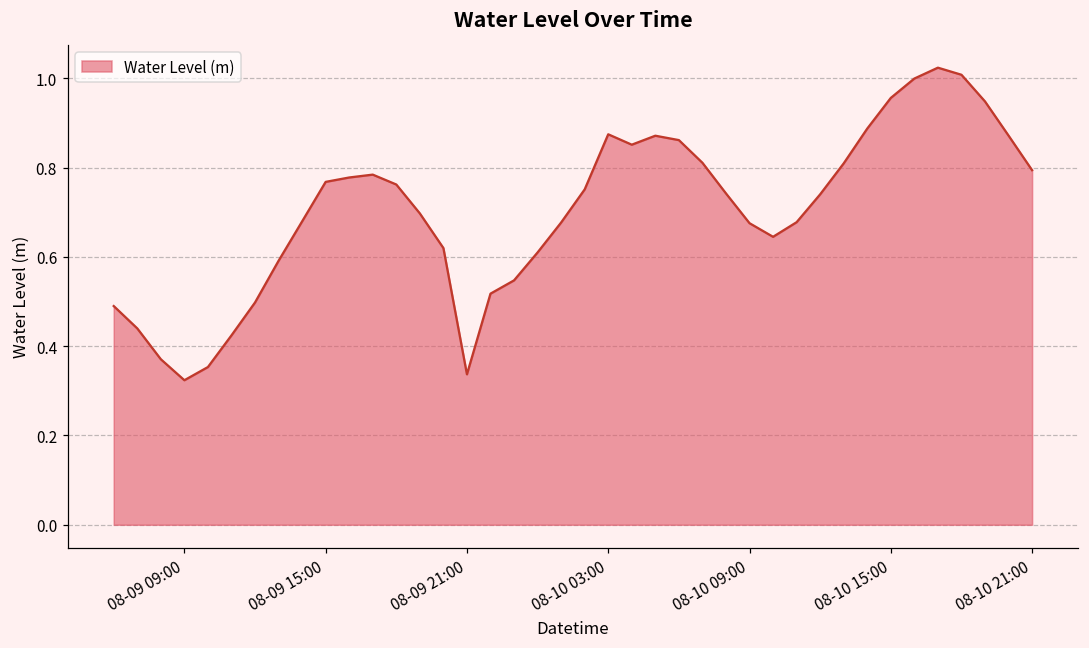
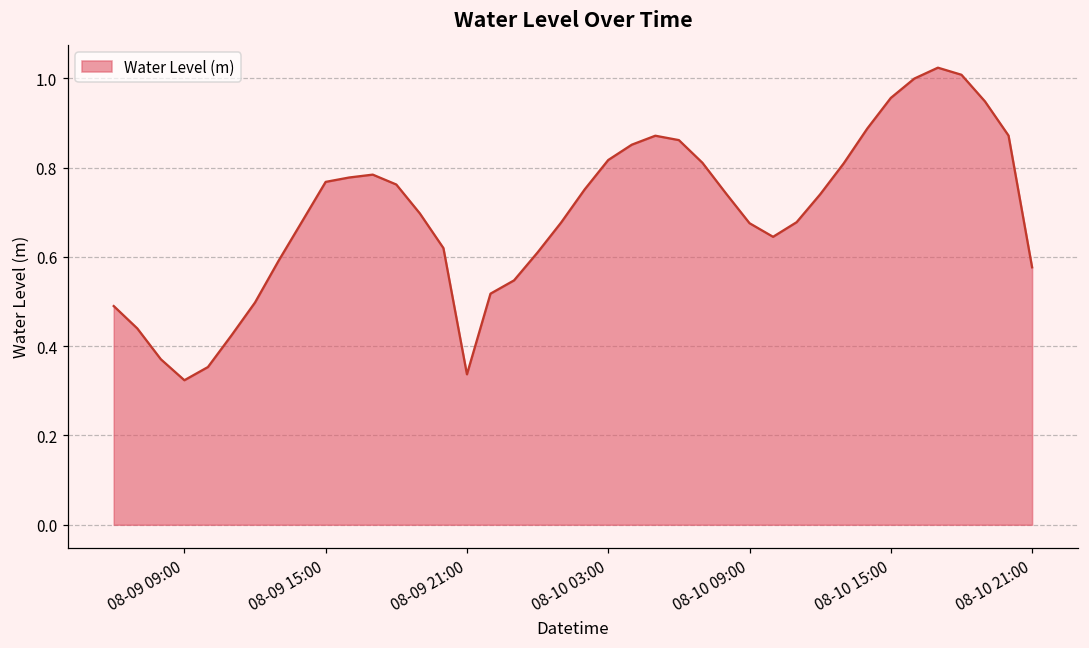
08-10 03:00: 0.87 -> 0.82
08-10 21:00: 0.79 -> 0.58
